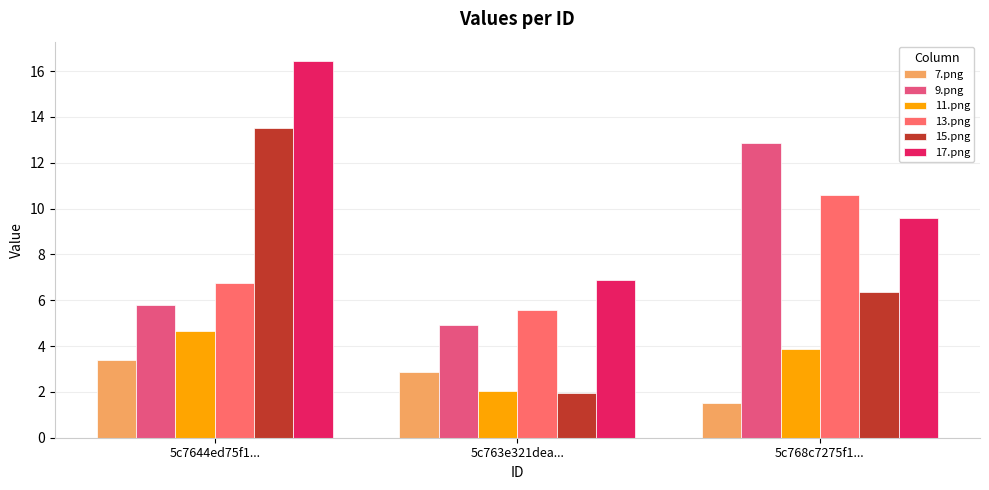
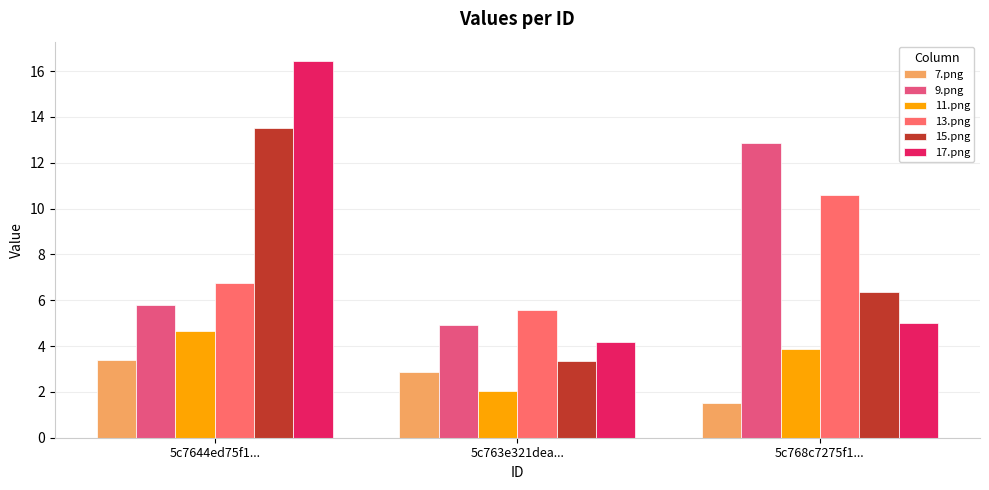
15.png, 5c763e321dea...: 1.9 -> 3.3
17.png, 5c763e321dea...: 6.9 -> 4.2
17.png, 5c768c7275f1...: 9.6 -> 5.0
